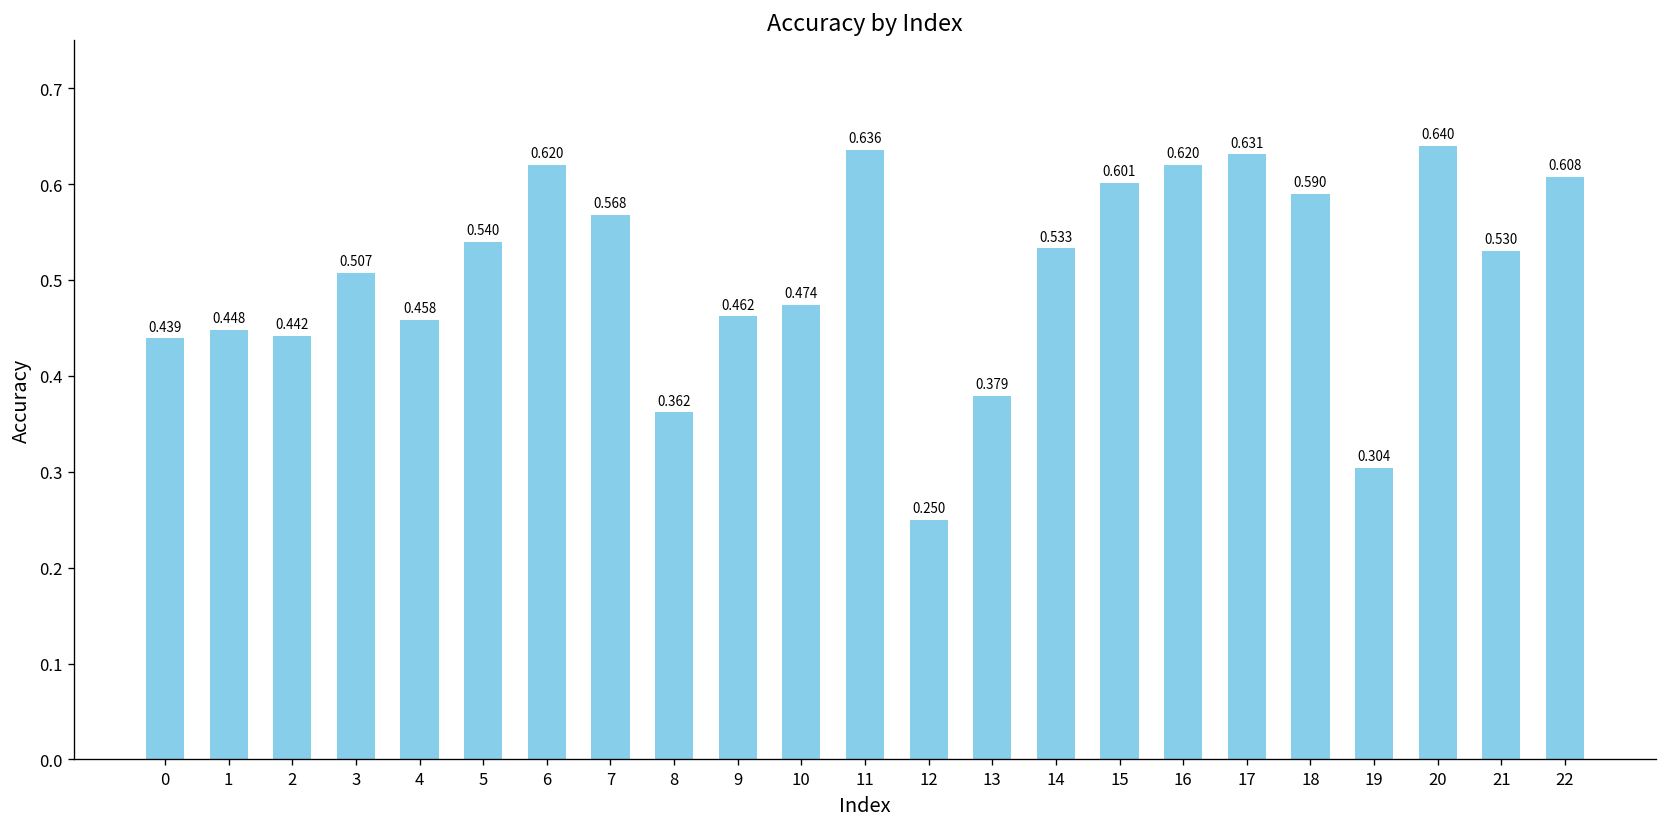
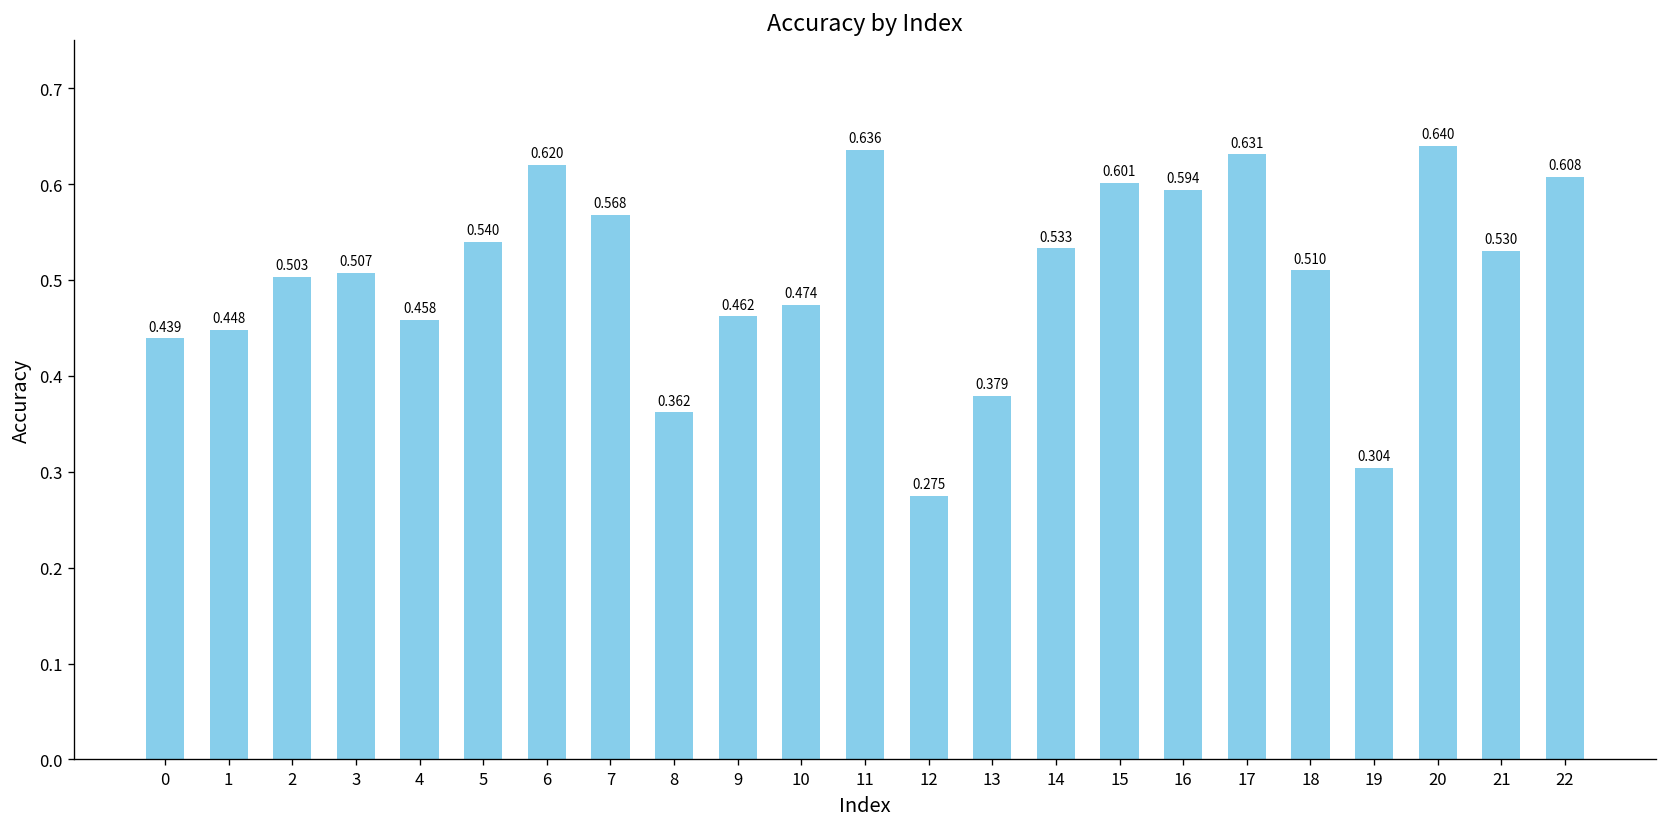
2: 0.442 -> 0.503
12: 0.250 -> 0.275
16: 0.620 -> 0.594
18: 0.590 -> 0.510
